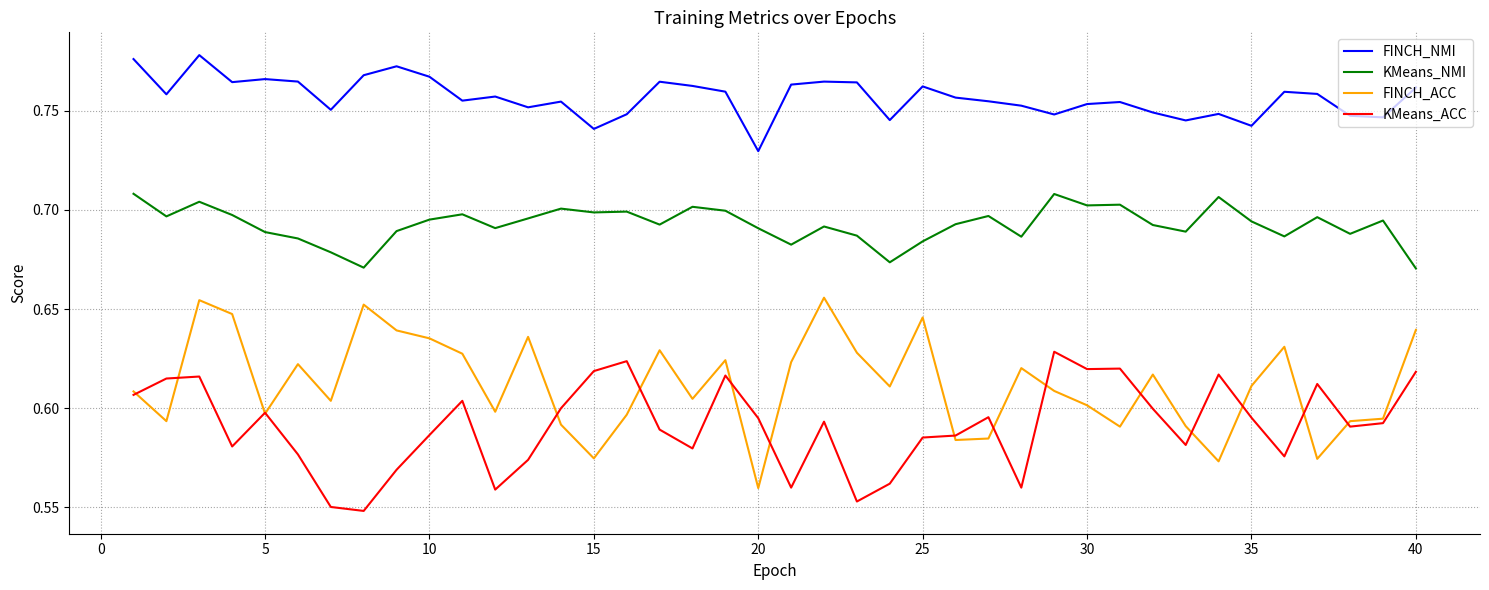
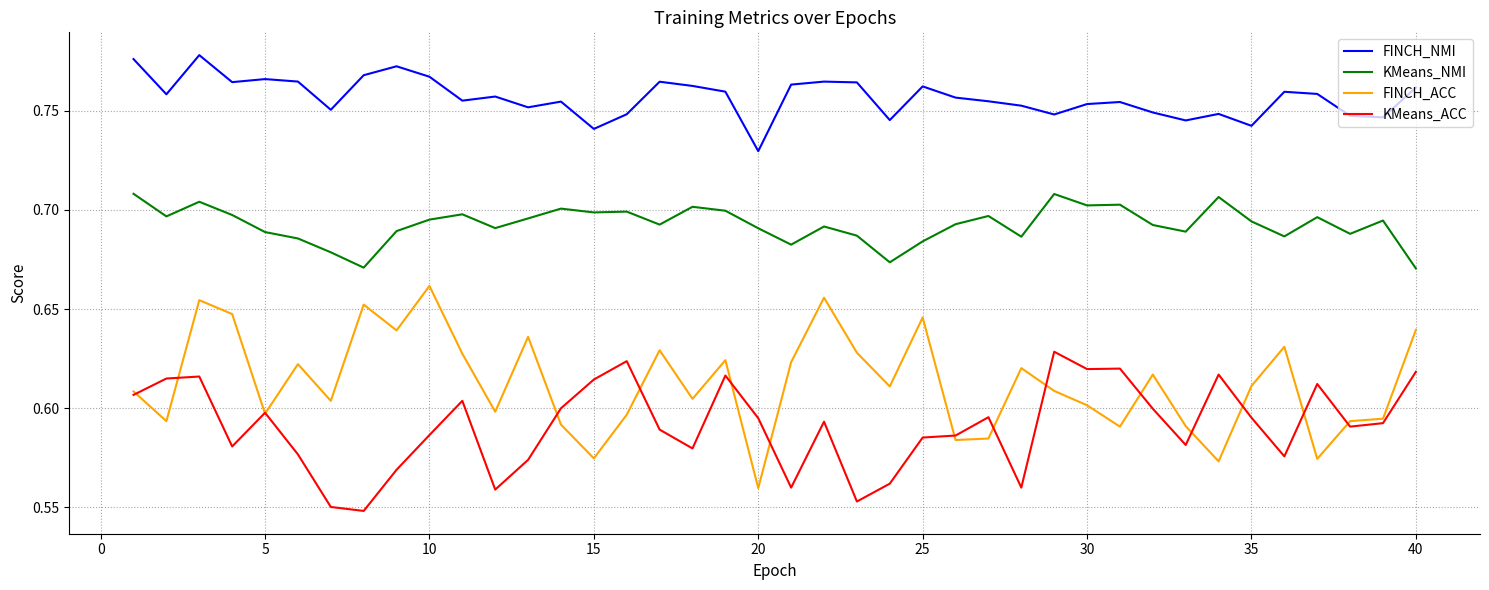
FINCH_ACC, 10: 0.635 -> 0.662
KMeans_ACC, 15: 0.619 -> 0.614
